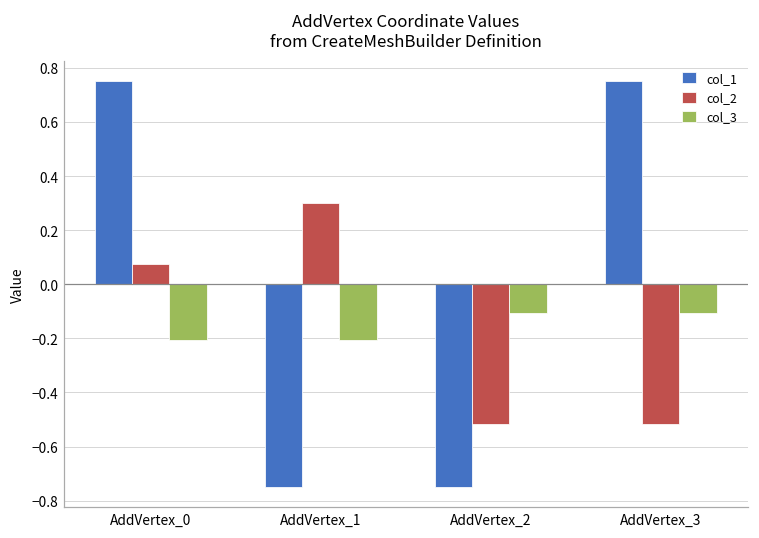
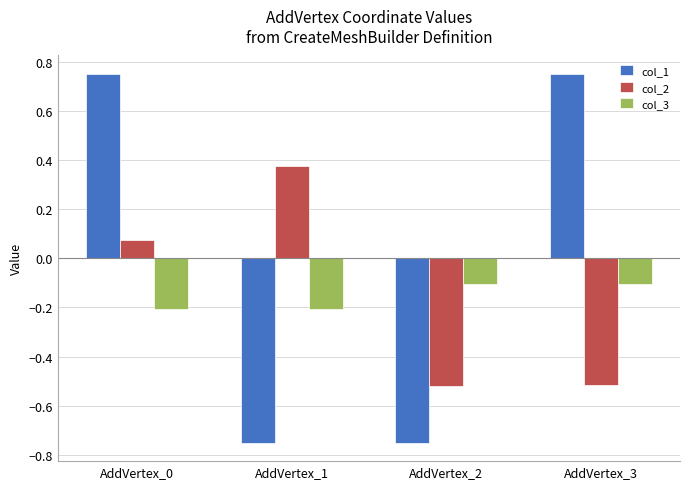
col_2, AddVertex_1: 0.30 -> 0.38
